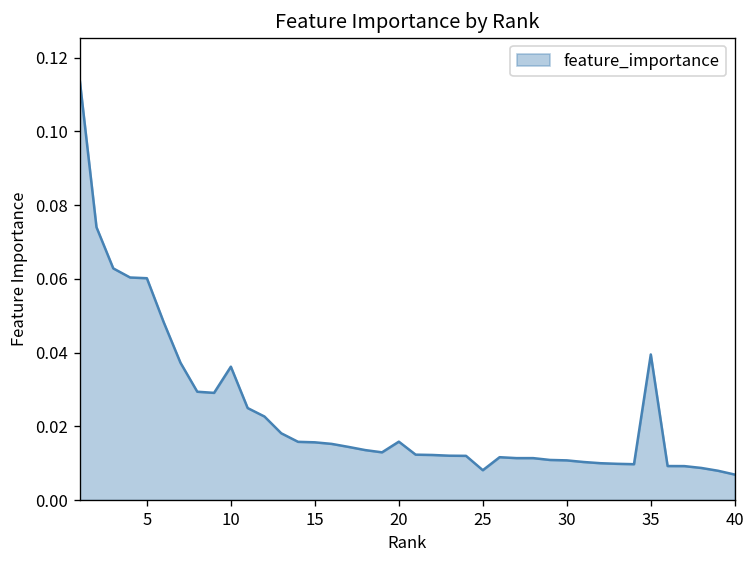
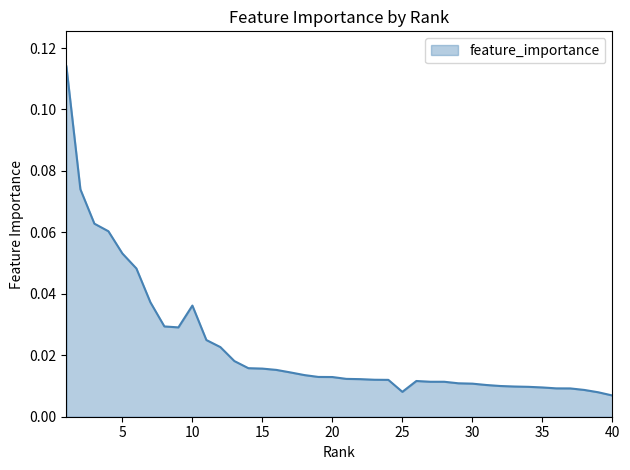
5: 0.060 -> 0.053
20: 0.016 -> 0.013
35: 0.039 -> 0.010
